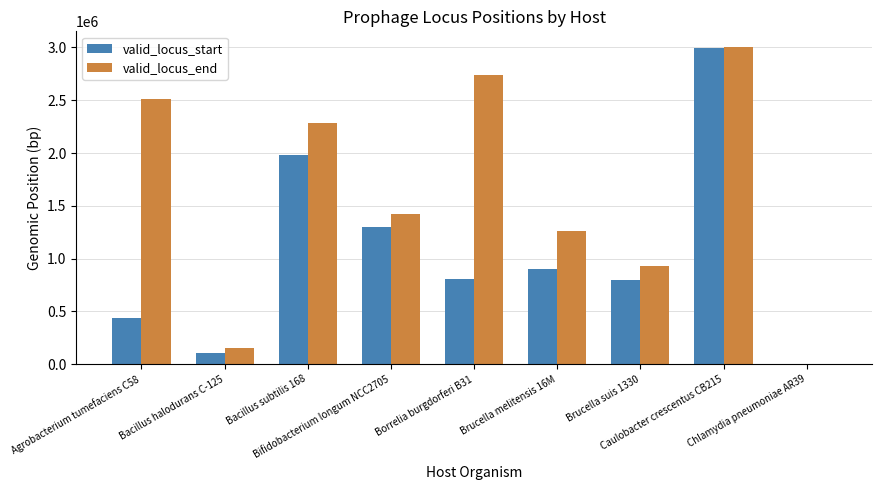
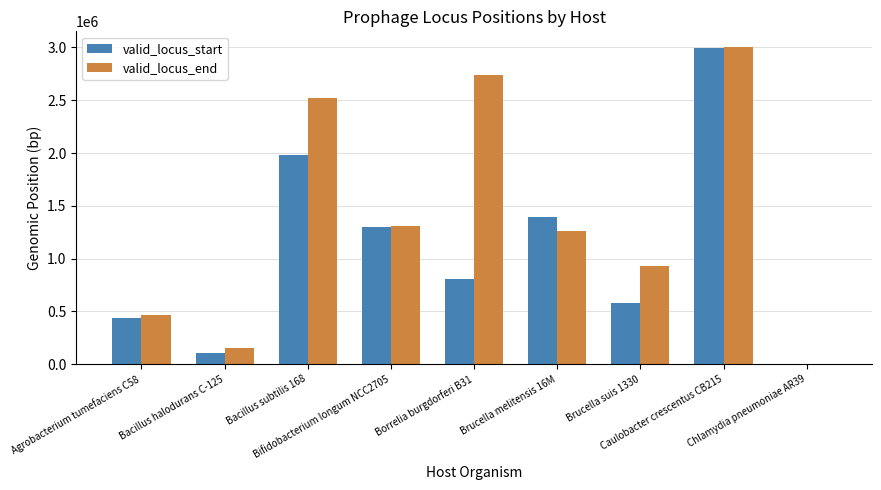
valid_locus_end, Agrobacterium tumefaciens C58: 2520000 -> 460000
valid_locus_end, Bacillus subtilis 168: 2280000 -> 2520000
valid_locus_end, Bifidobacterium longum NCC2705: 1420000 -> 1310000
valid_locus_start, Brucella melitensis 16M: 910000 -> 1390000
valid_locus_start, Brucella suis 1330: 790000 -> 580000
